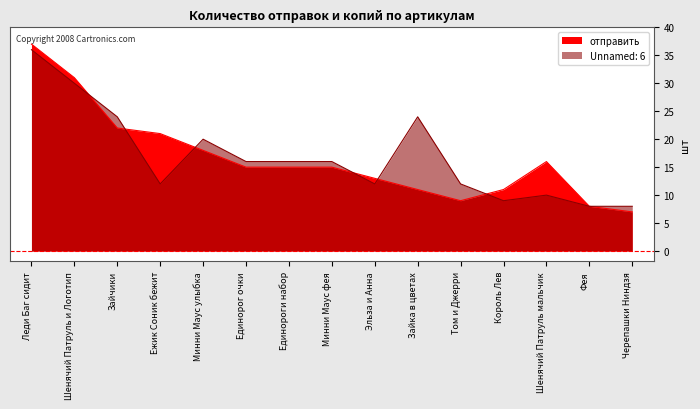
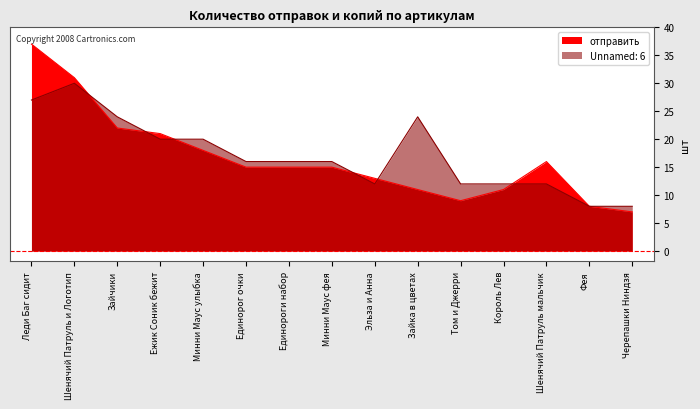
Unnamed: 6, Леди Баг сидит: 36 -> 27
Unnamed: 6, Ежик Соник бежит: 12 -> 20
Unnamed: 6, Король Лев: 9 -> 12
Unnamed: 6, Шенячий Патруль мальчик: 10 -> 12
